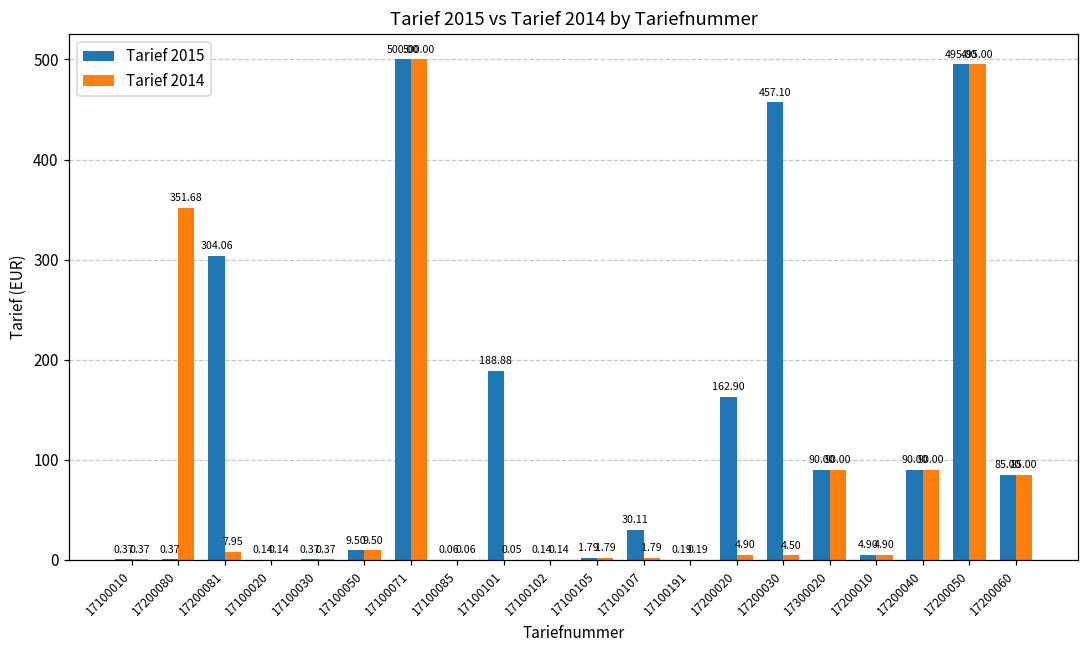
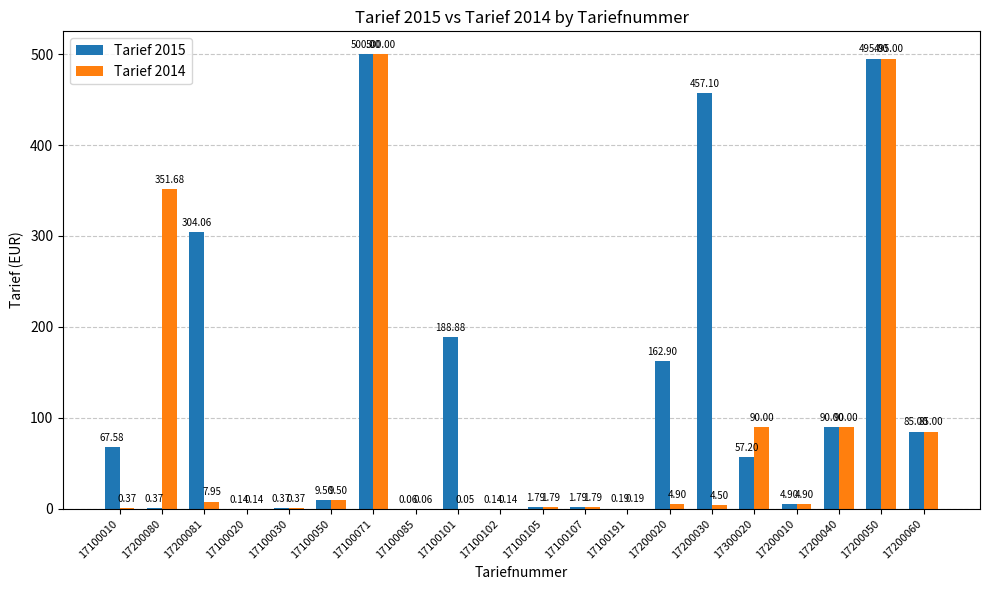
Tarief 2015, 17100010: 0.37 -> 67.58
Tarief 2015, 17100107: 30.11 -> 1.79
Tarief 2015, 17300020: 90.00 -> 57.20
